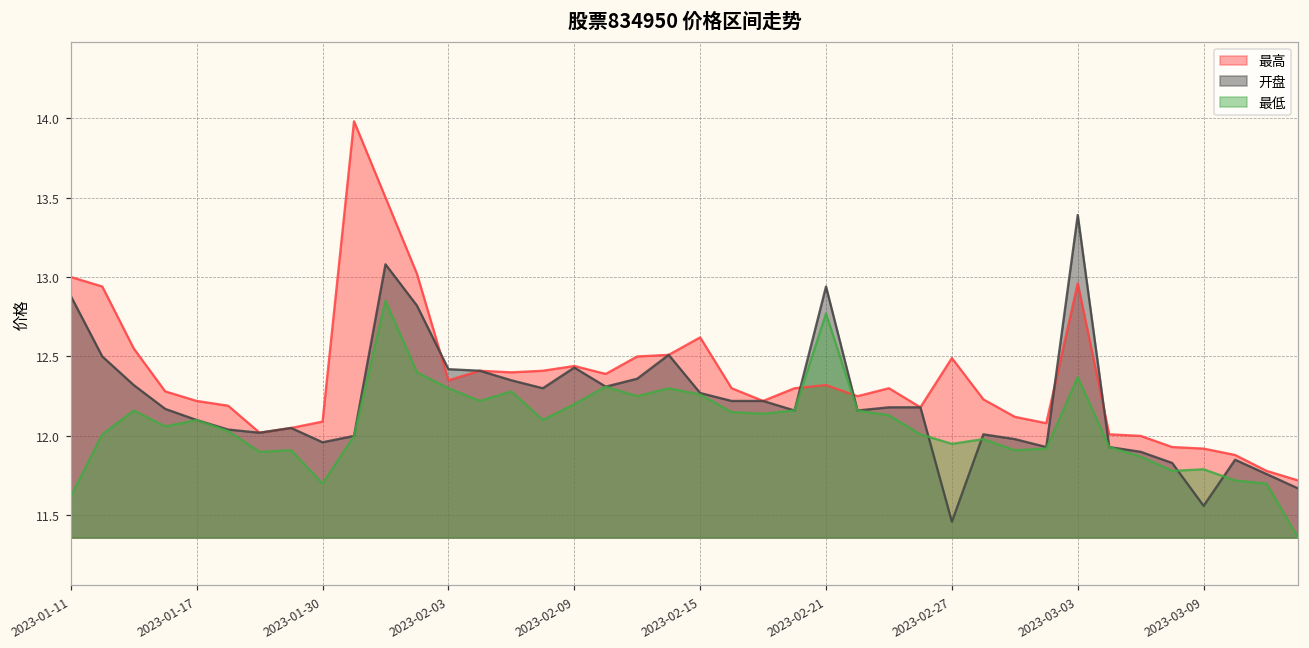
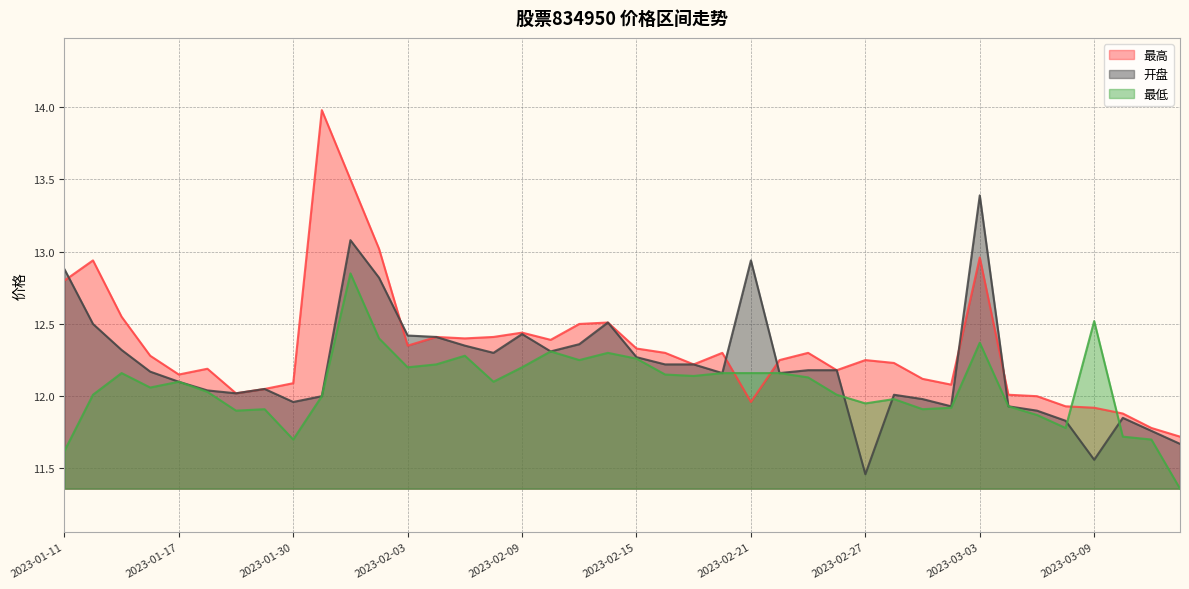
最高, 2023-01-11: 13.0 -> 12.8
最高, 2023-01-17: 12.22 -> 12.15
最低, 2023-02-03: 12.3 -> 12.2
最高, 2023-02-15: 12.62 -> 12.33
最高, 2023-02-21: 12.32 -> 11.96
最低, 2023-02-21: 12.77 -> 12.16
最高, 2023-02-27: 12.49 -> 12.25
最低, 2023-03-09: 11.79 -> 12.52
